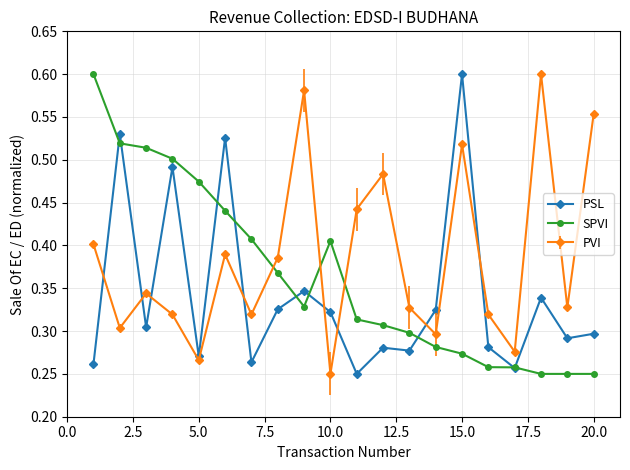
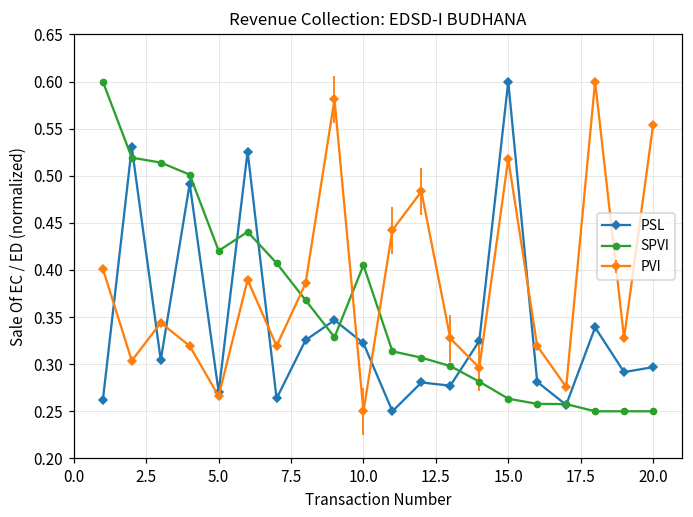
SPVI, 5.0: 0.47 -> 0.42
SPVI, 15.0: 0.27 -> 0.26
